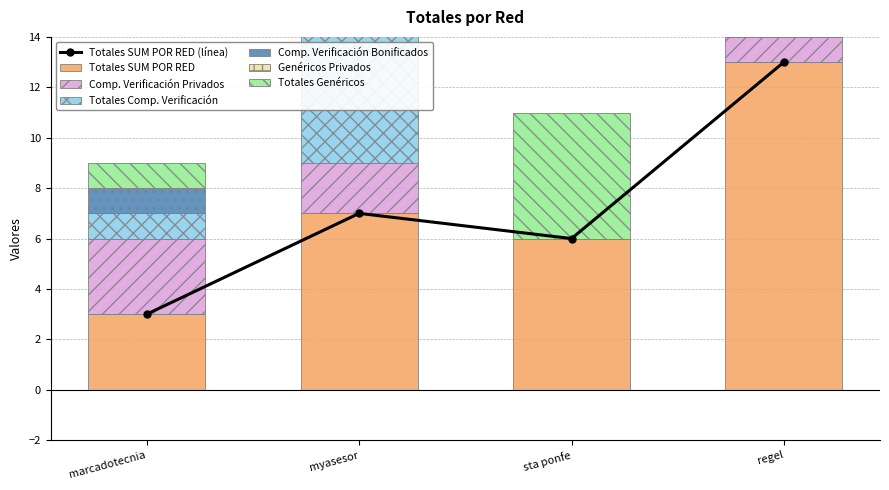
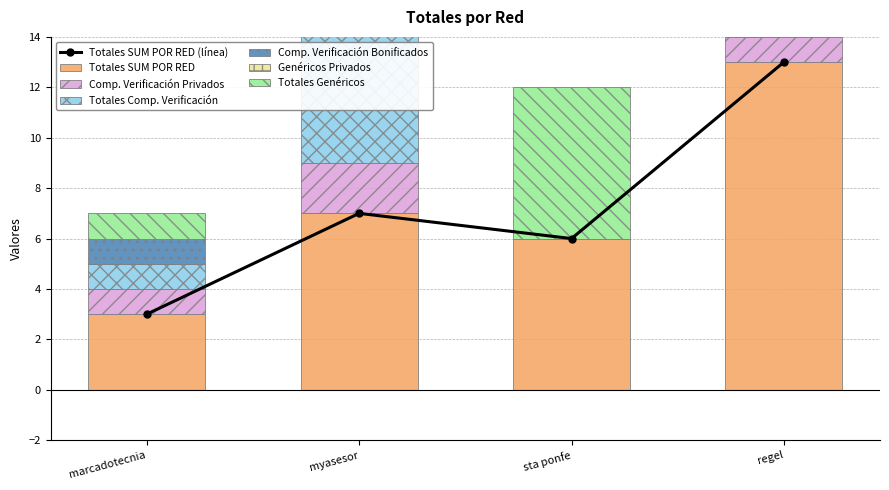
Comp. Verificación Privados, marcadotecnia: 3 -> 1
Totales Genéricos, sta ponfe: 5 -> 6
